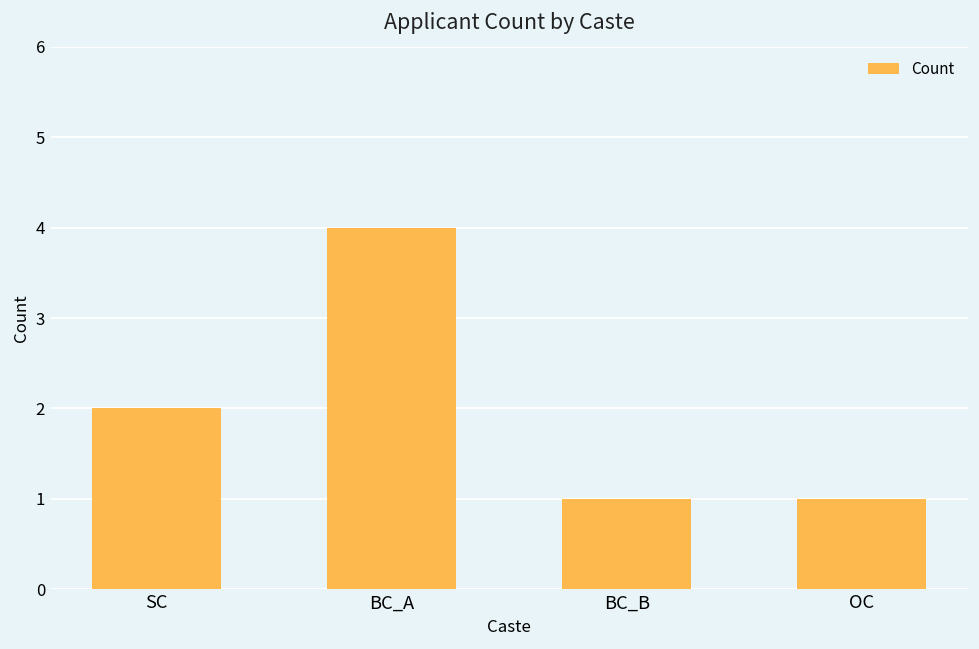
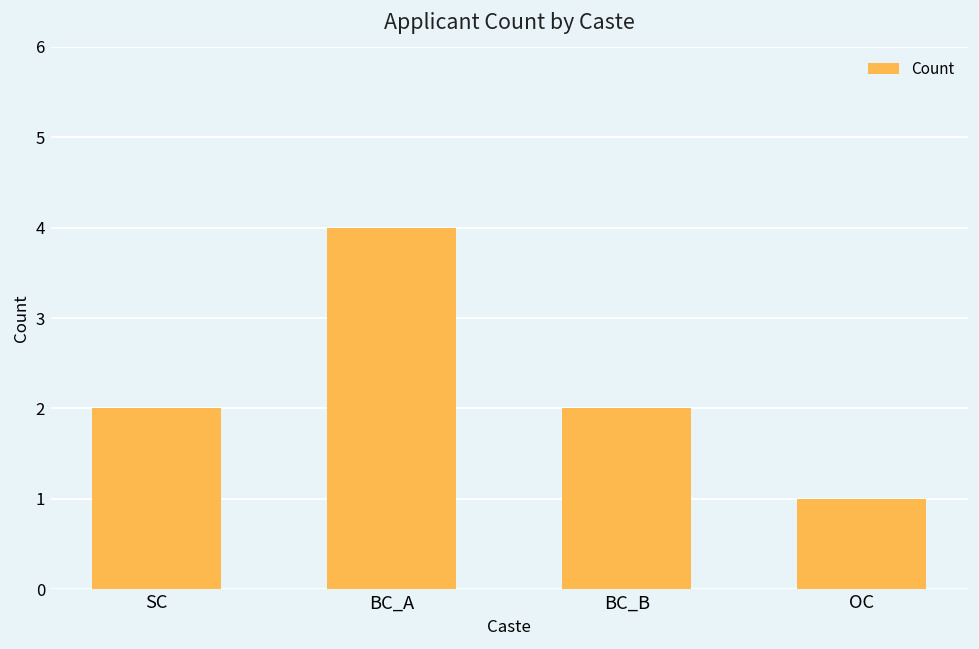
BC_B: 1 -> 2
